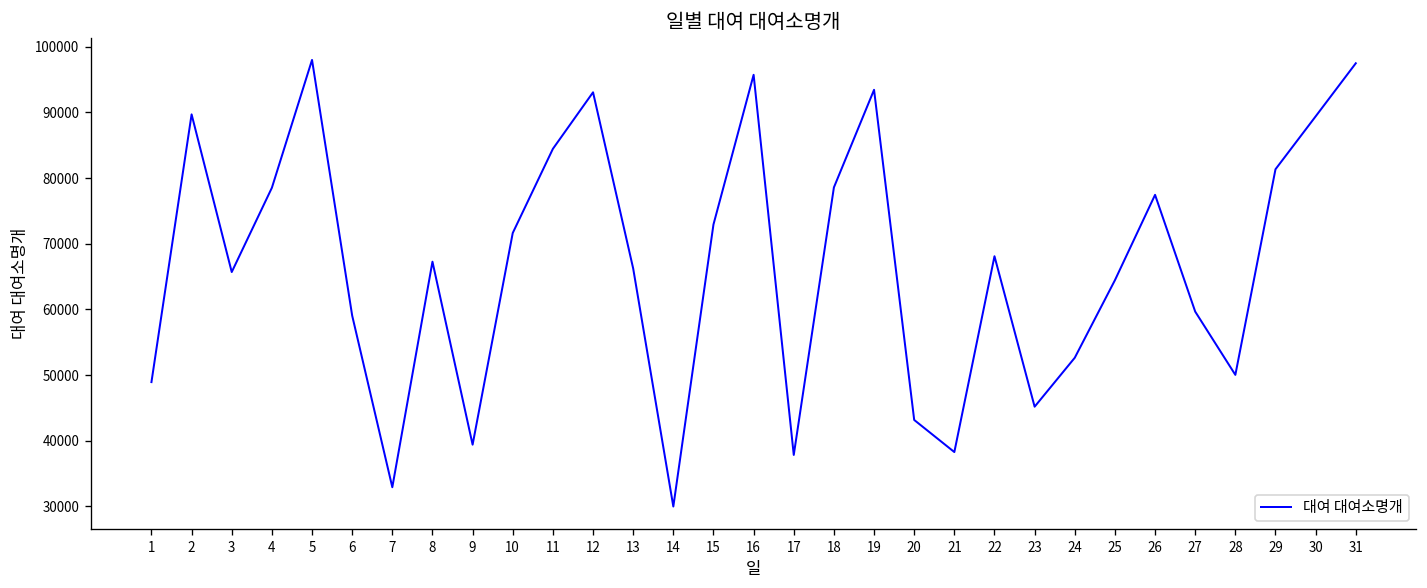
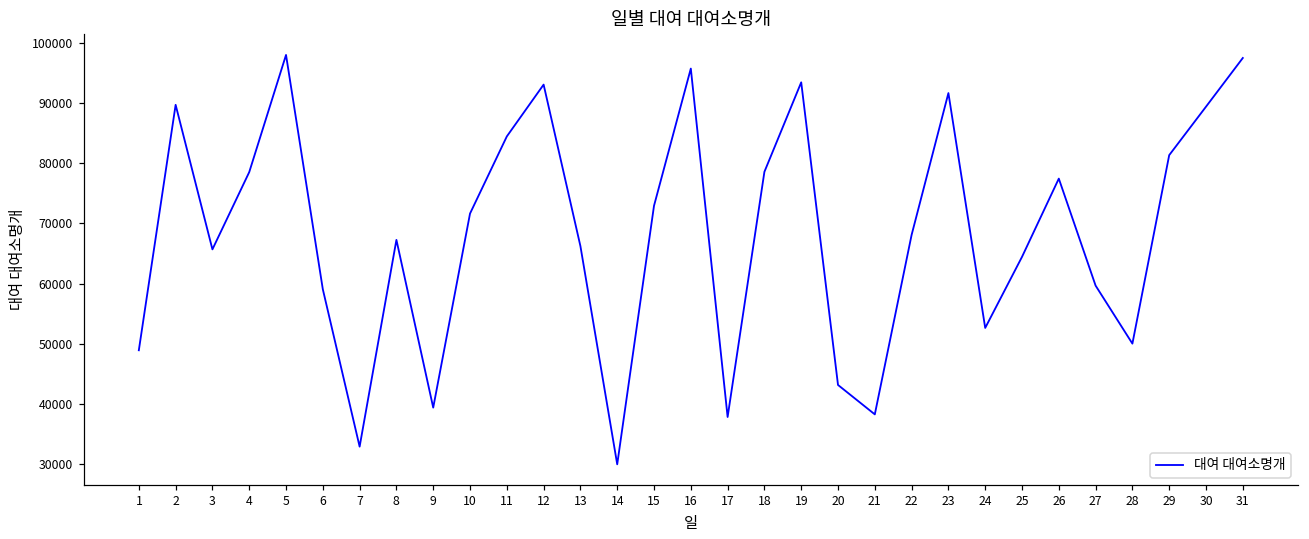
23: 45000 -> 92000
